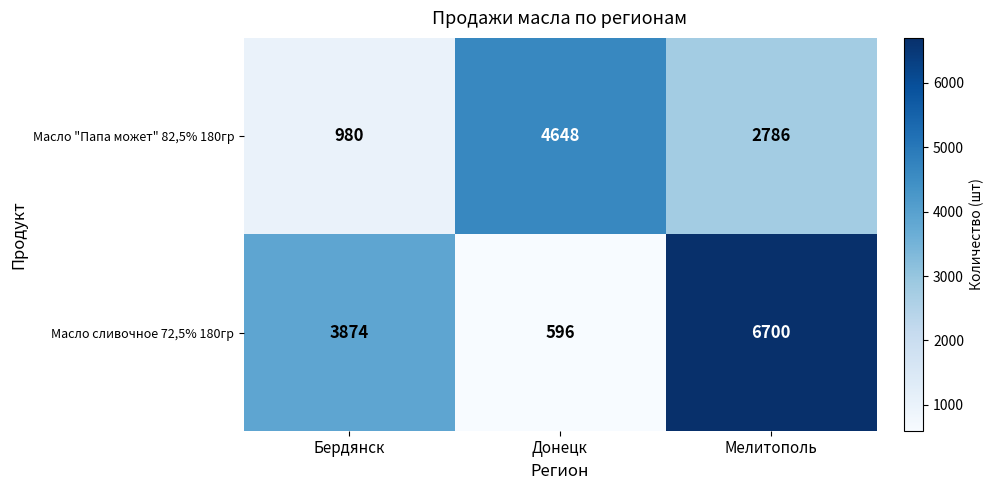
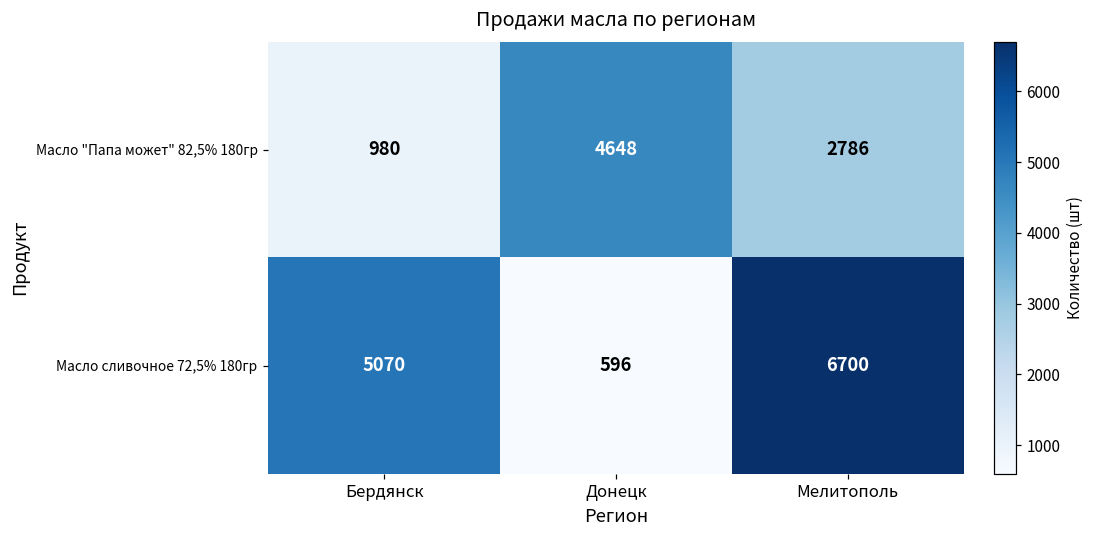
Масло сливочное 72,5% 180гр, Бердянск: 3874 -> 5070
